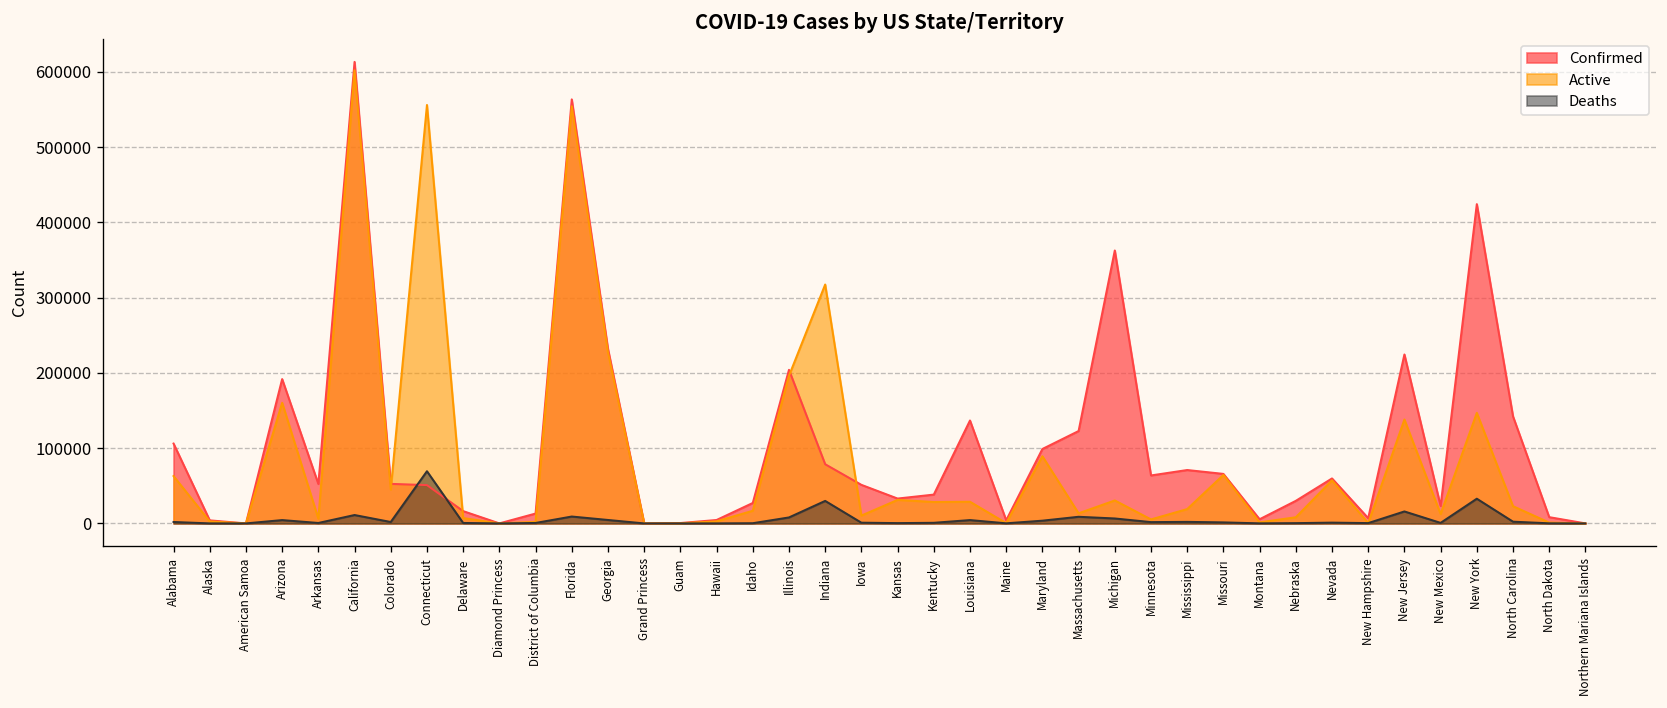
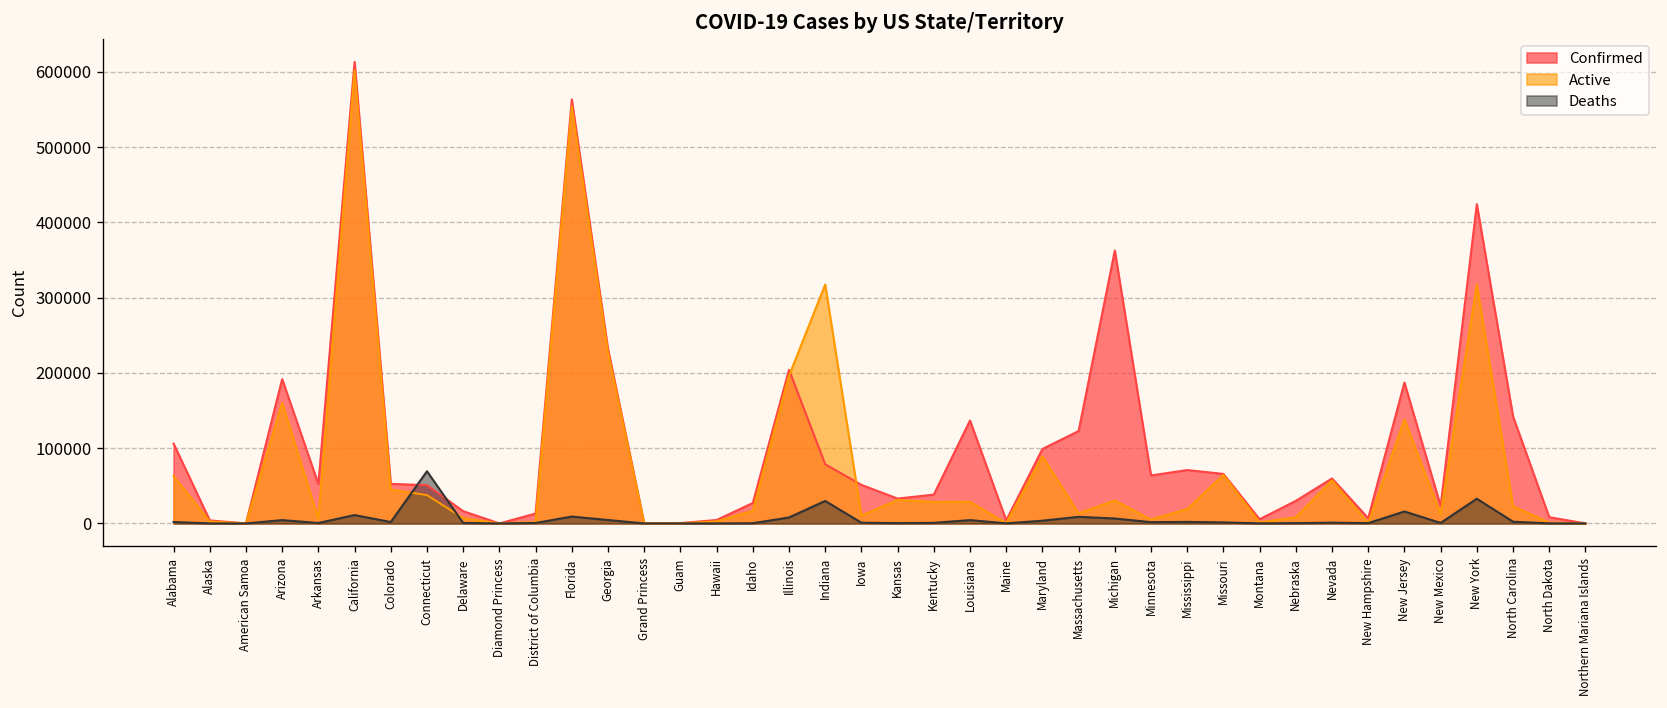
Active, Connecticut: 560000 -> 40000
Confirmed, New Jersey: 220000 -> 190000
Active, New York: 150000 -> 320000
